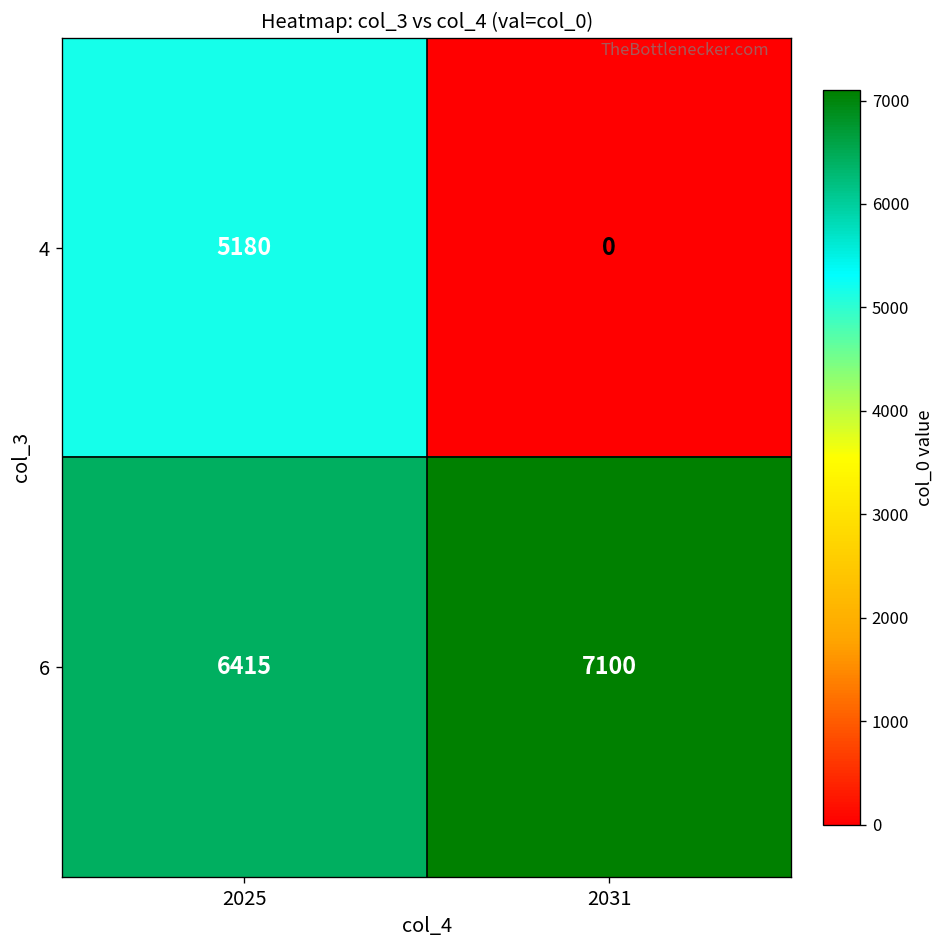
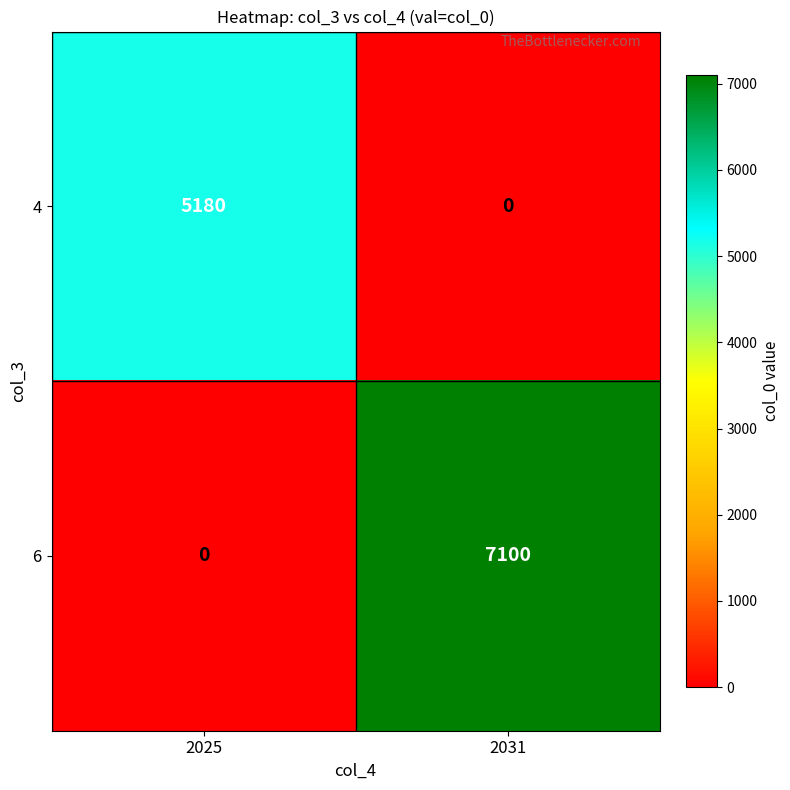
6, 2025: 6415 -> 0
